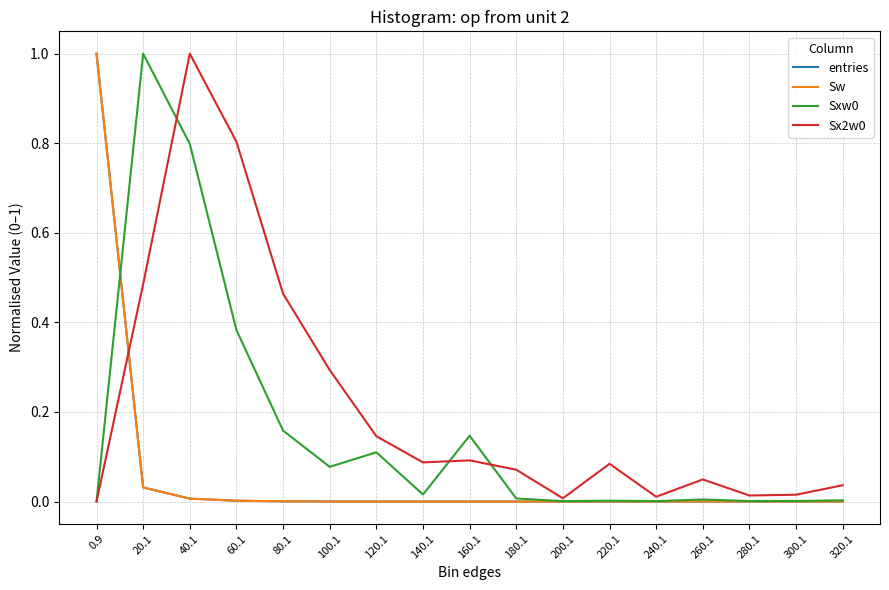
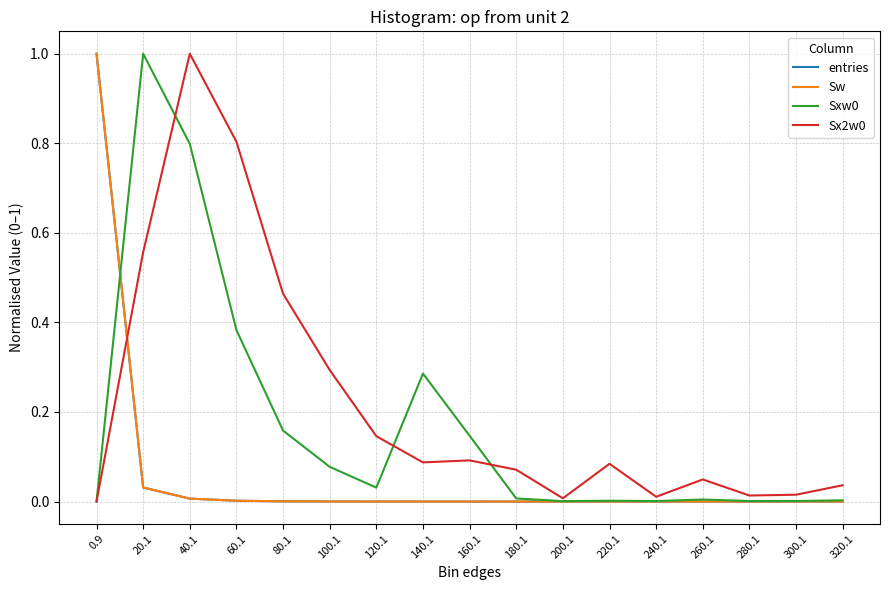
Sx2w0, 20.1: 0.49 -> 0.56
Sxw0, 120.1: 0.11 -> 0.03
Sxw0, 140.1: 0.02 -> 0.29
